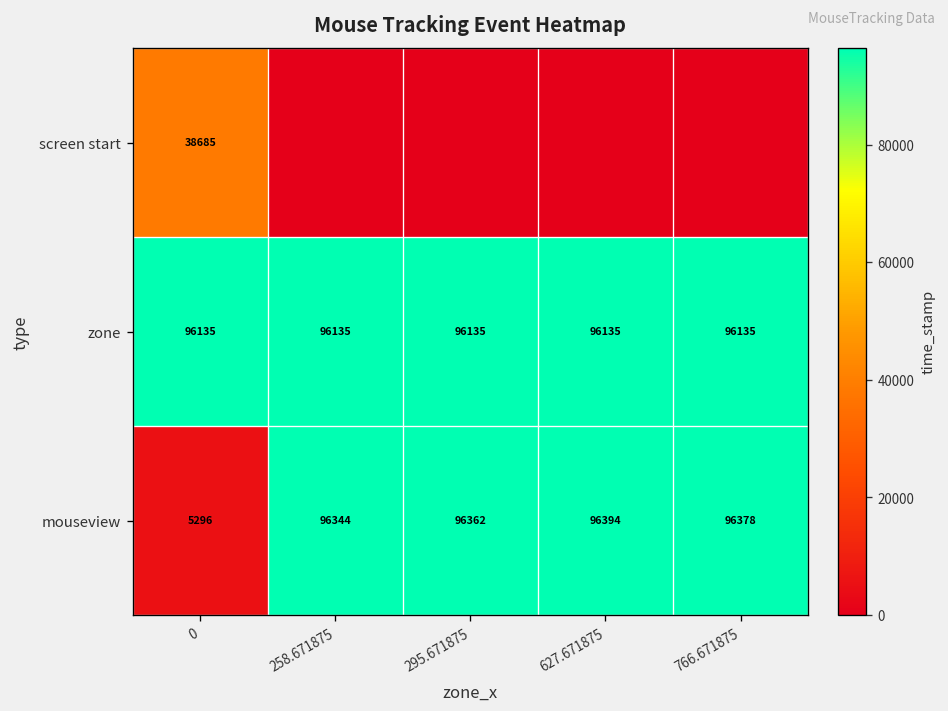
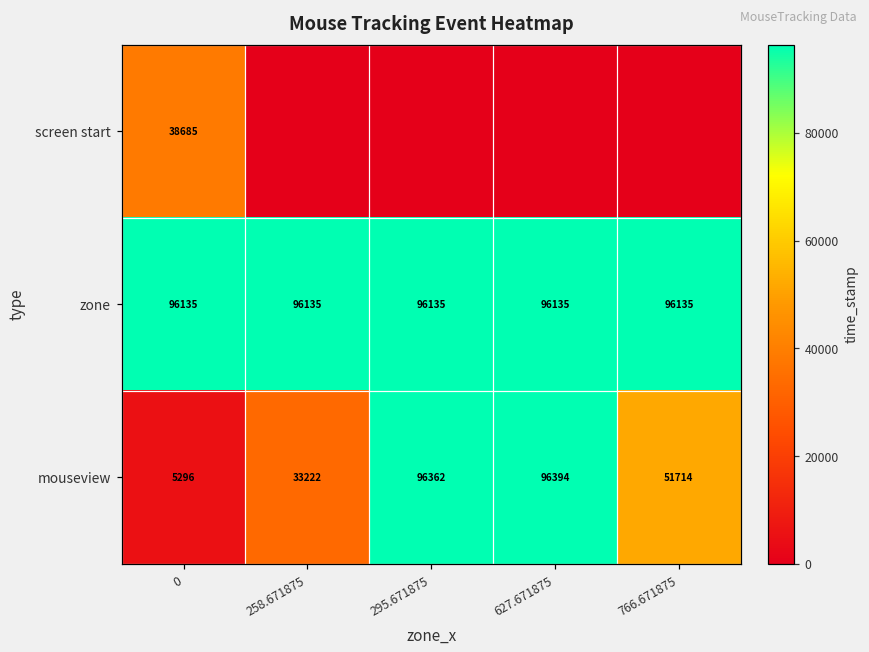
mouseview, 258.671875: 96344 -> 33222
mouseview, 766.671875: 96378 -> 51714
